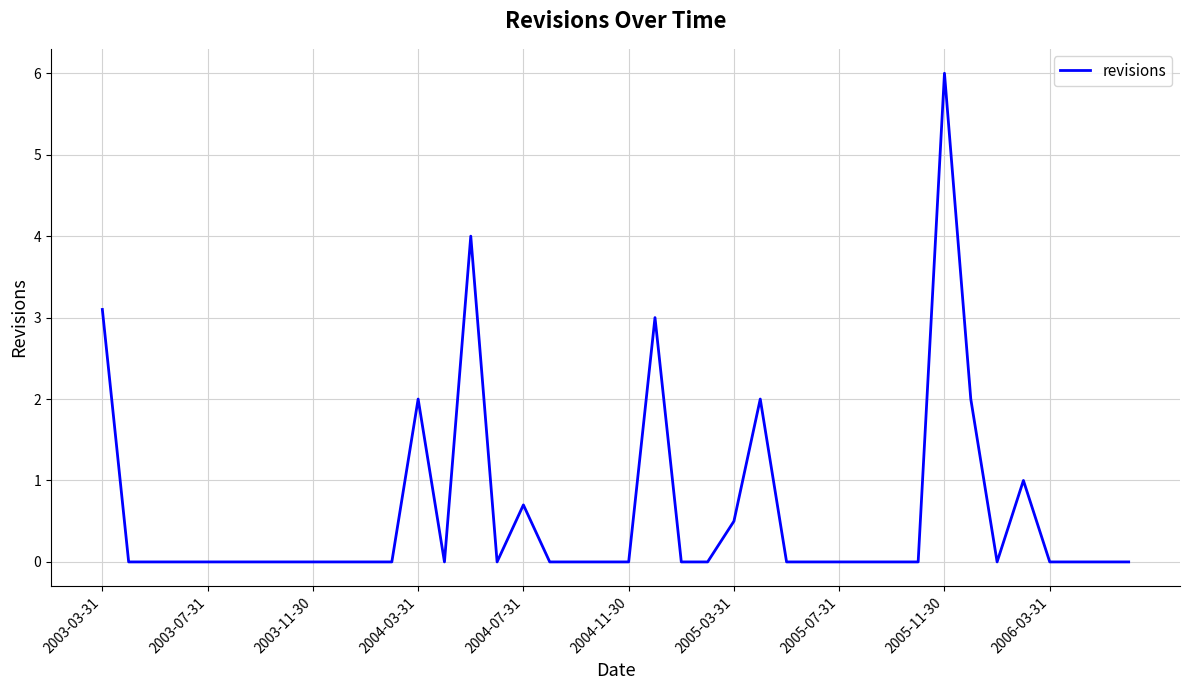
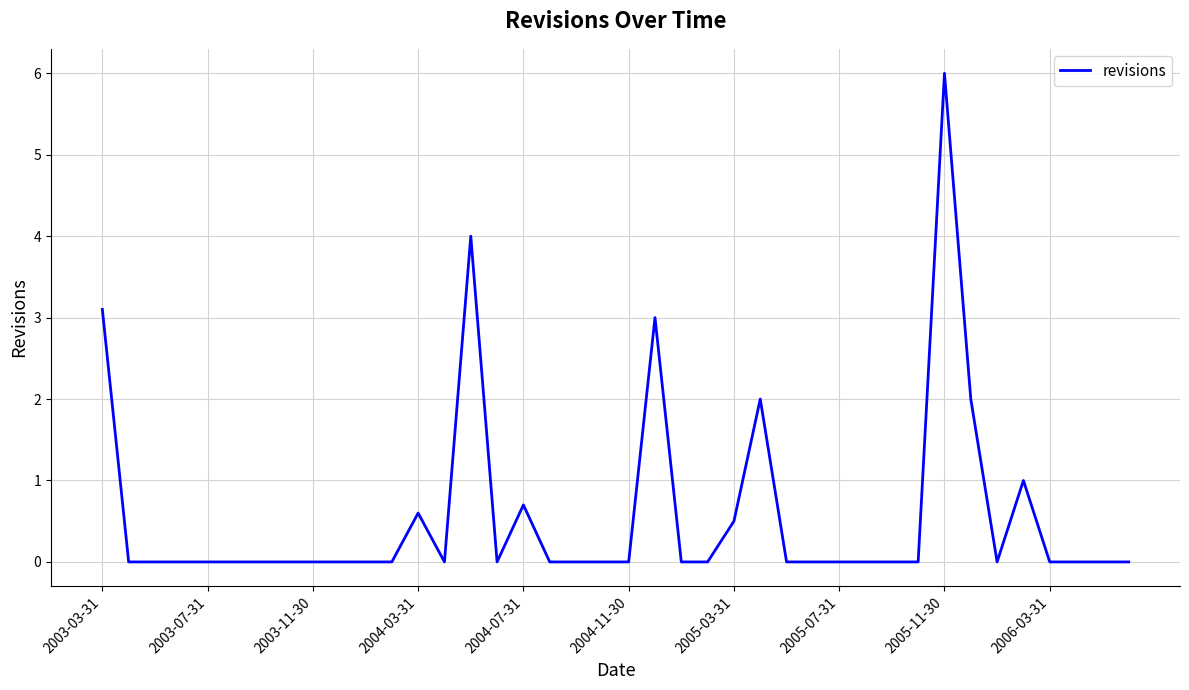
2004-03-31: 2.0 -> 0.6
